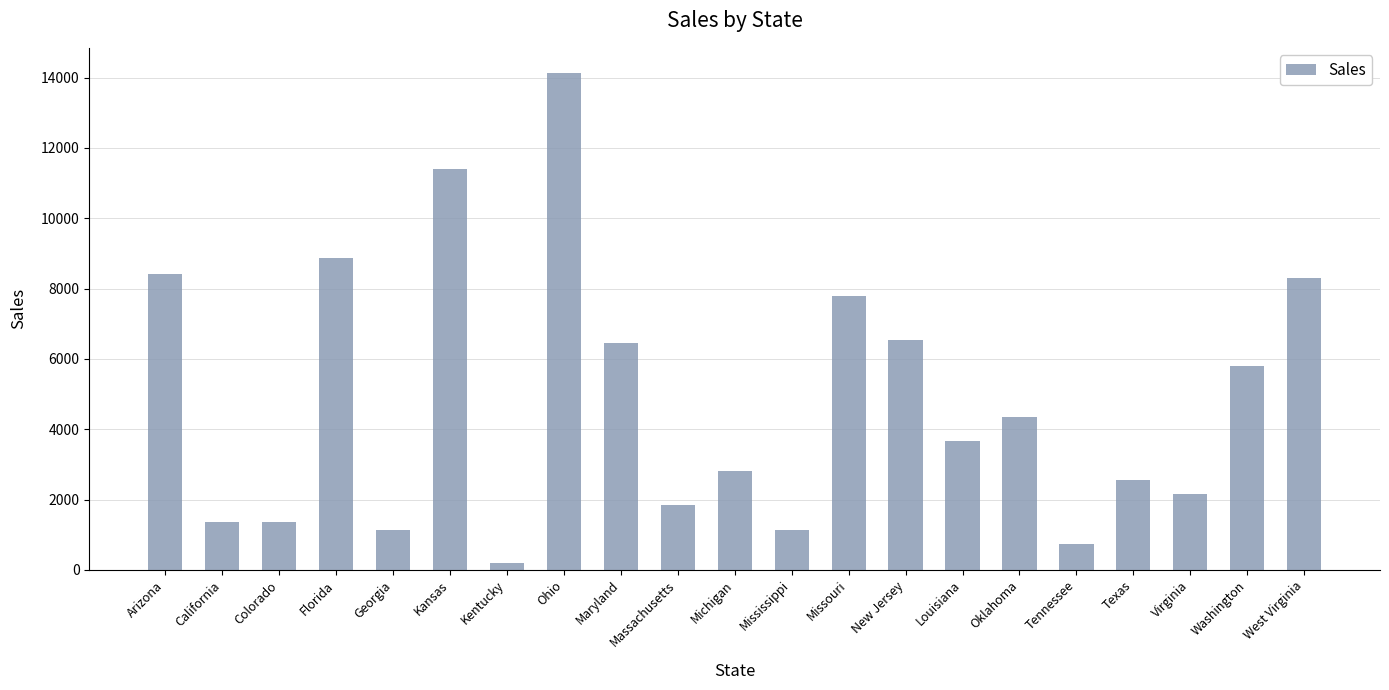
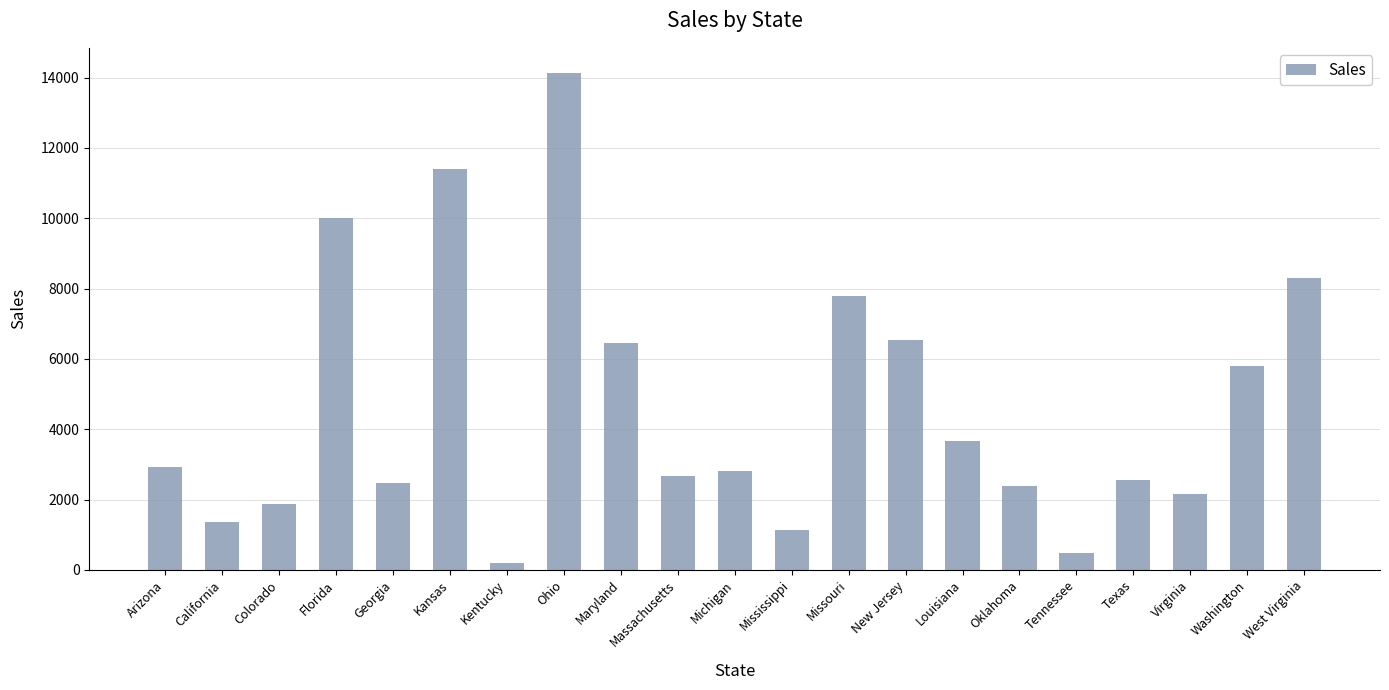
Arizona: 8400 -> 2900
Colorado: 1400 -> 1900
Florida: 8900 -> 10000
Georgia: 1100 -> 2500
Massachusetts: 1900 -> 2700
Oklahoma: 4300 -> 2400
Tennessee: 700 -> 500
